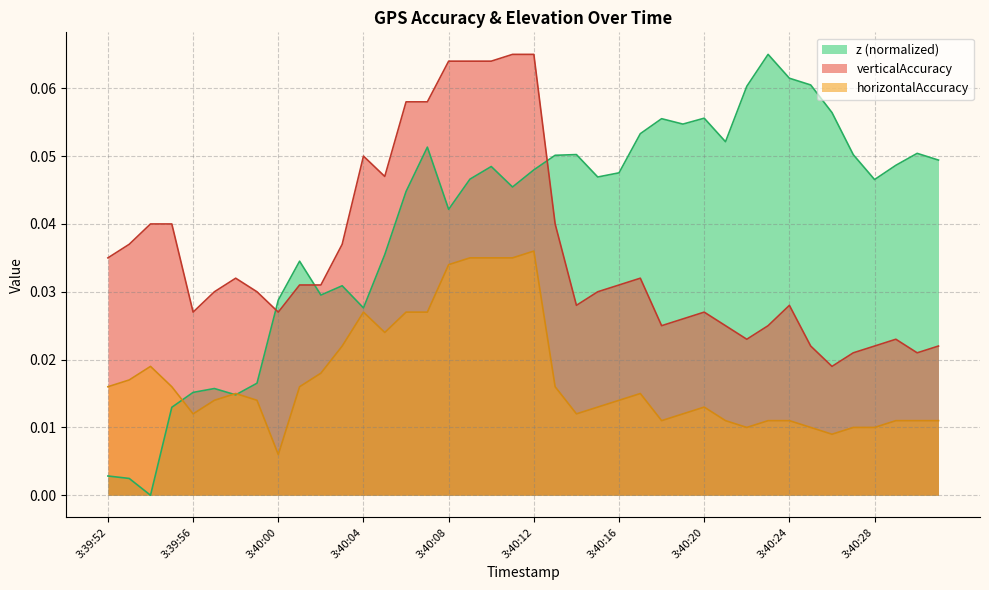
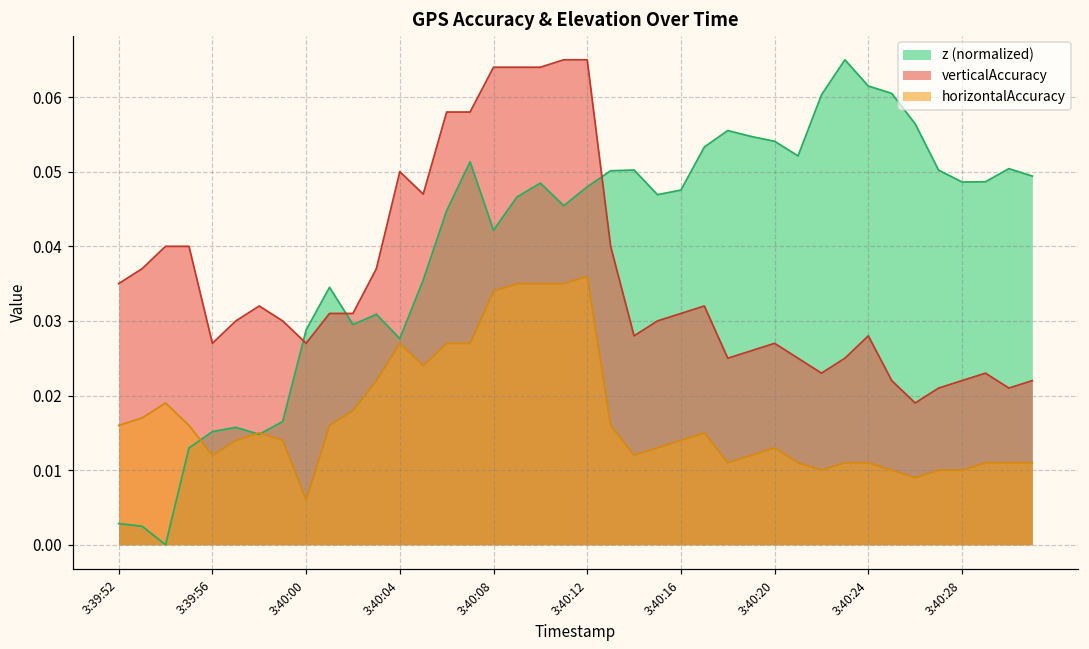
z (normalized), 3:40:20: 0.056 -> 0.054
z (normalized), 3:40:28: 0.047 -> 0.049
